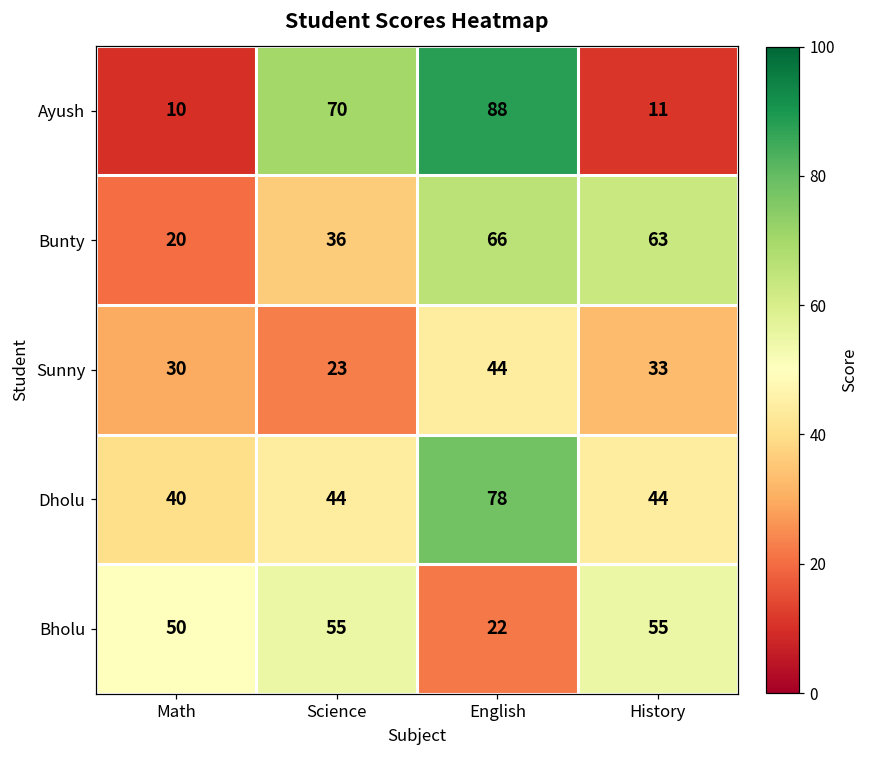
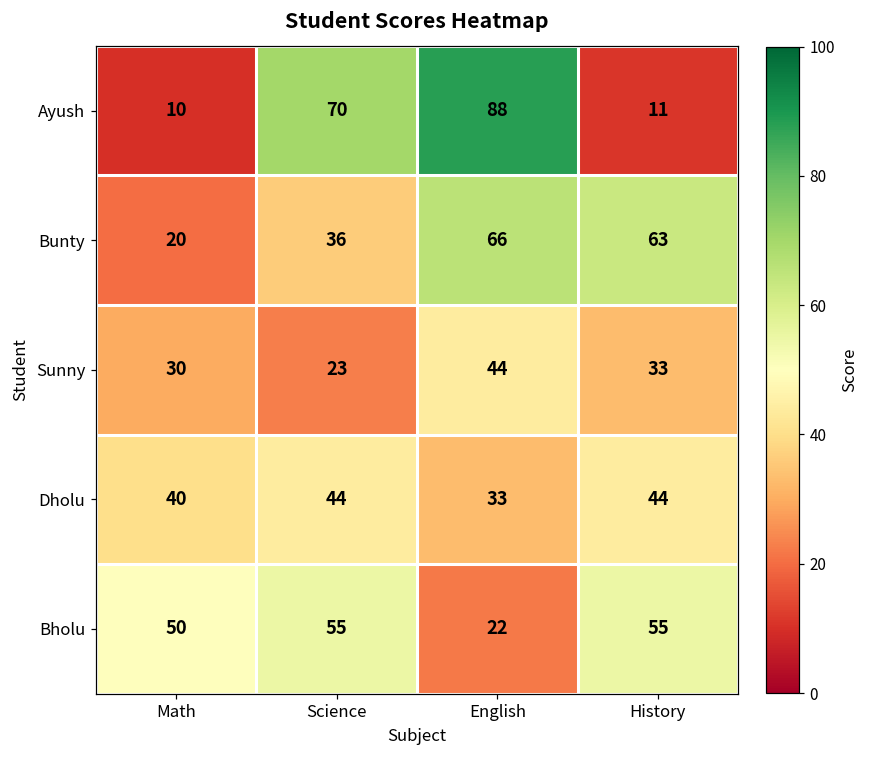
Dholu, English: 78 -> 33
